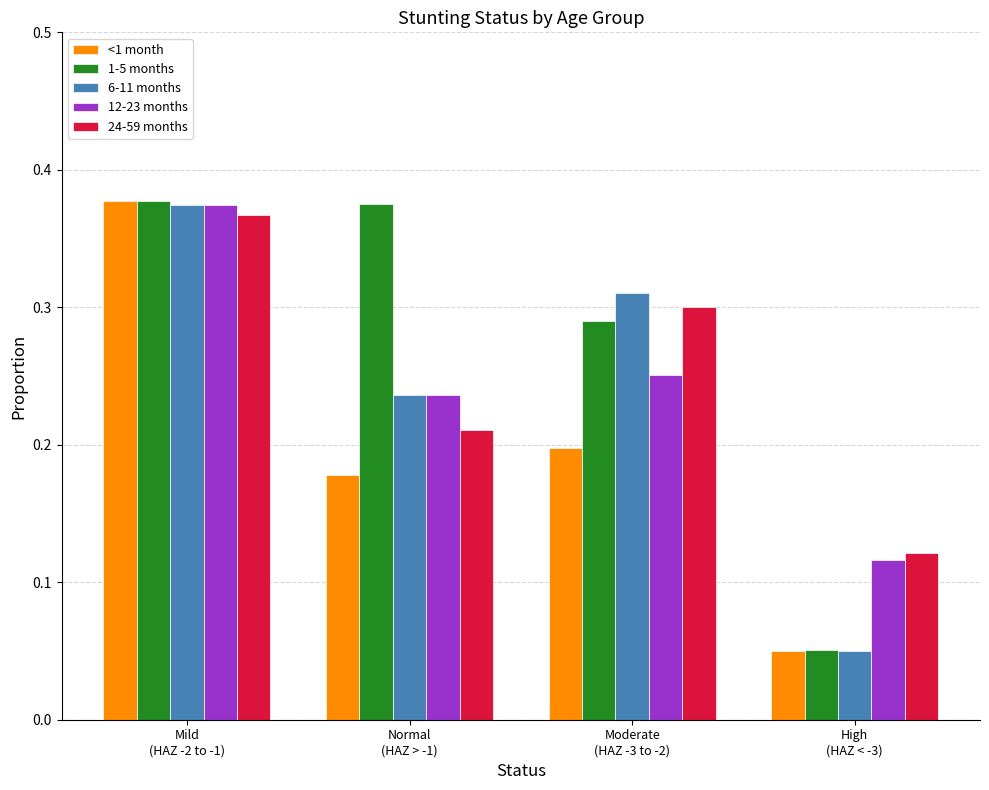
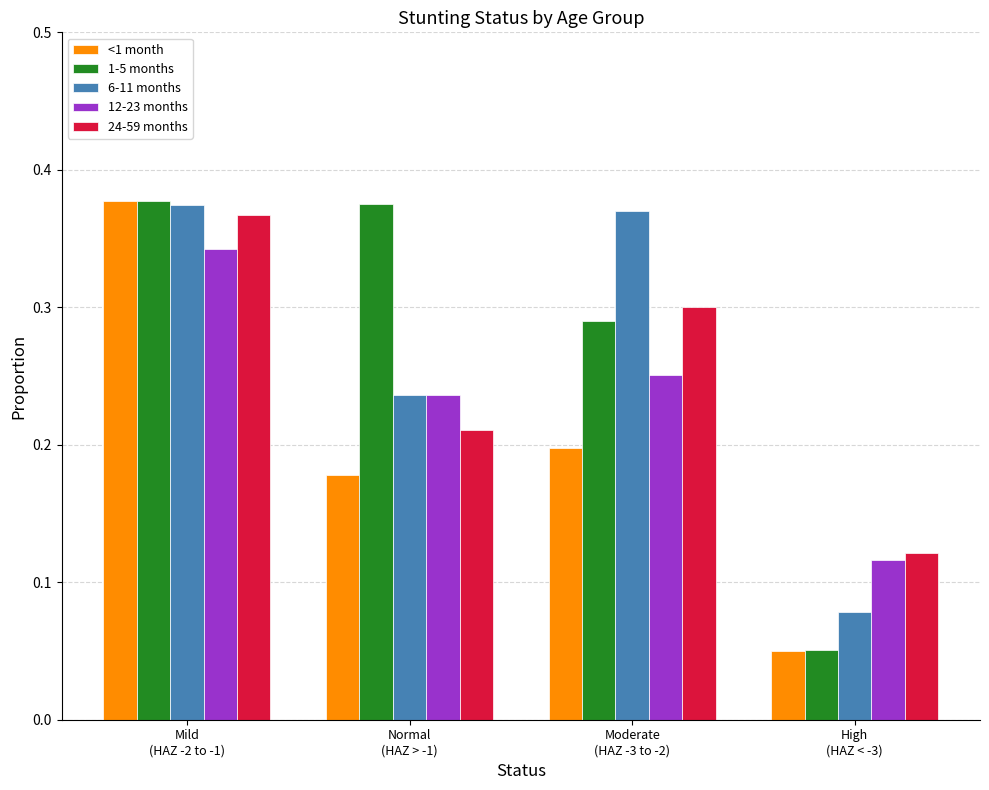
12-23 months, Mild (HAZ -2 to -1): 0.375 -> 0.343
6-11 months, Moderate (HAZ -3 to -2): 0.310 -> 0.370
6-11 months, High (HAZ < -3): 0.050 -> 0.079
